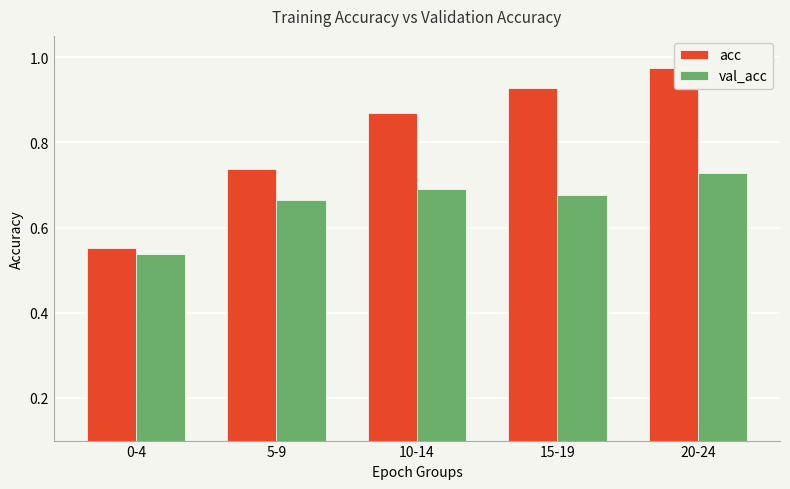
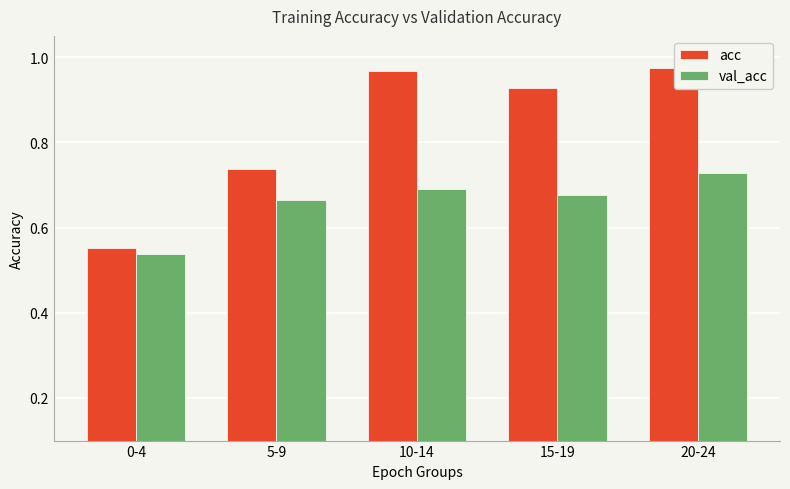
acc, 10-14: 0.87 -> 0.97
